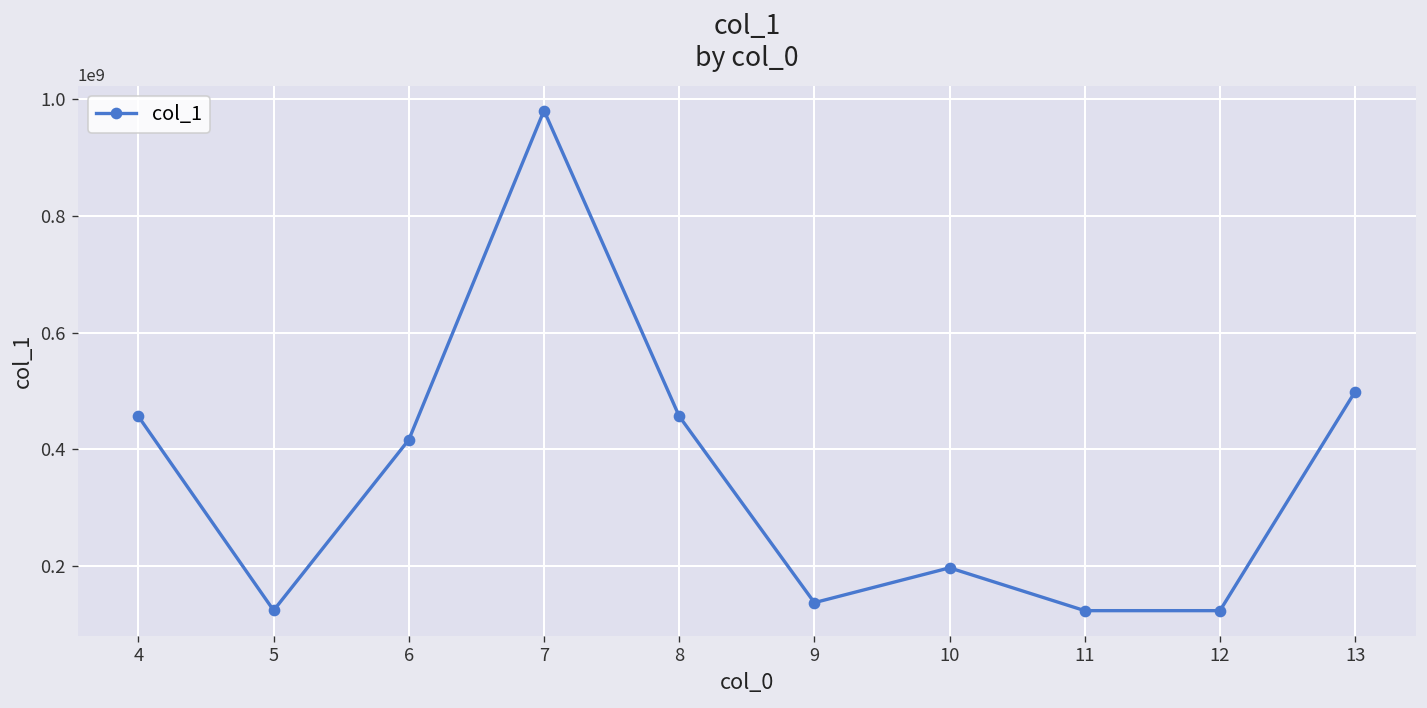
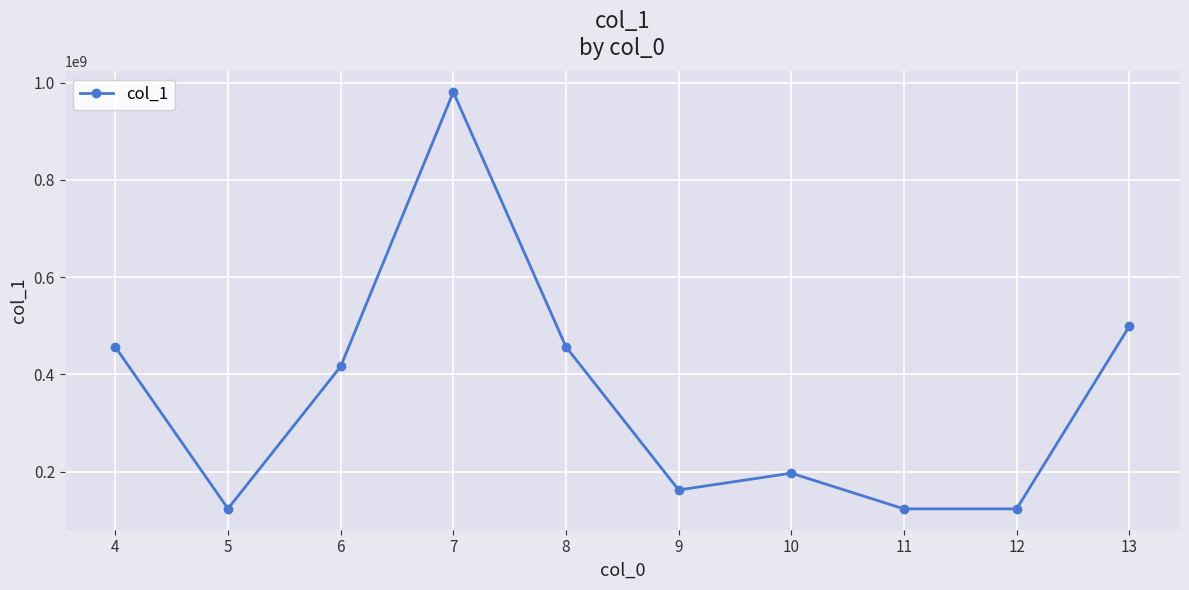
9: 140000000 -> 160000000
